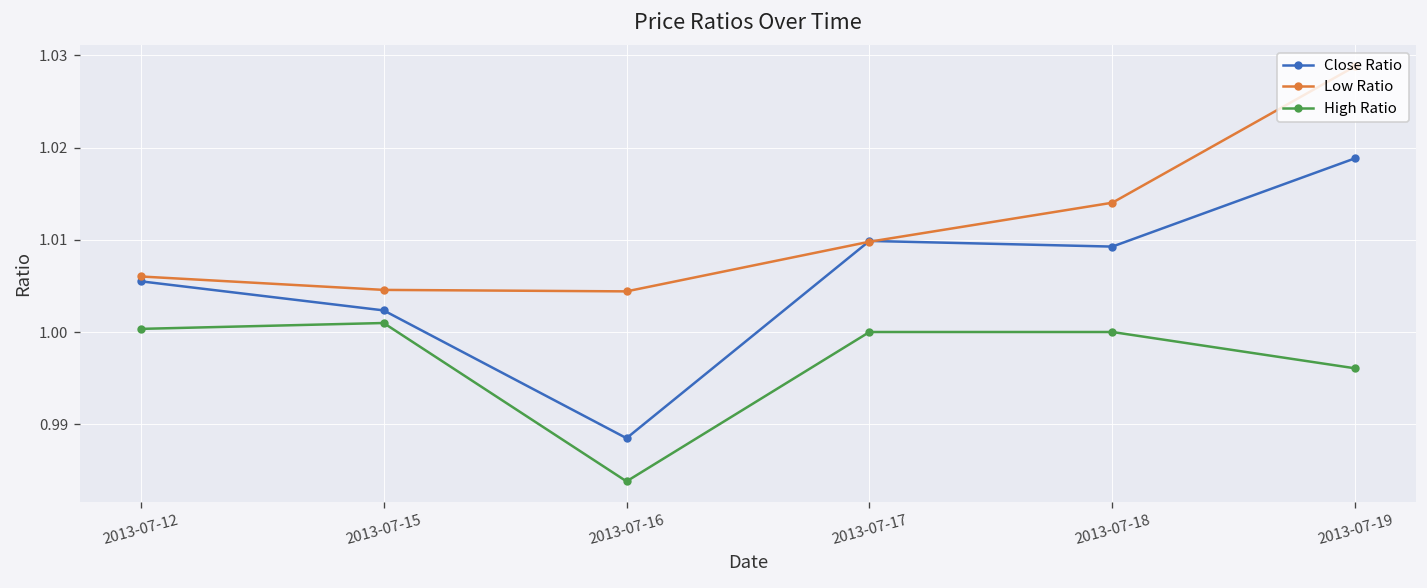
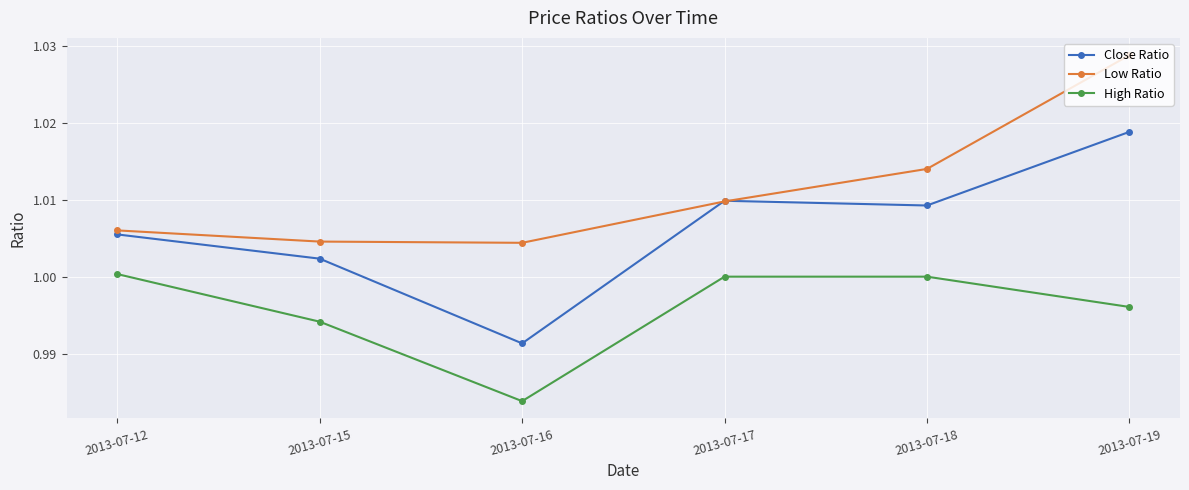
High Ratio, 2013-07-15: 1.001 -> 0.994
Close Ratio, 2013-07-16: 0.988 -> 0.991
